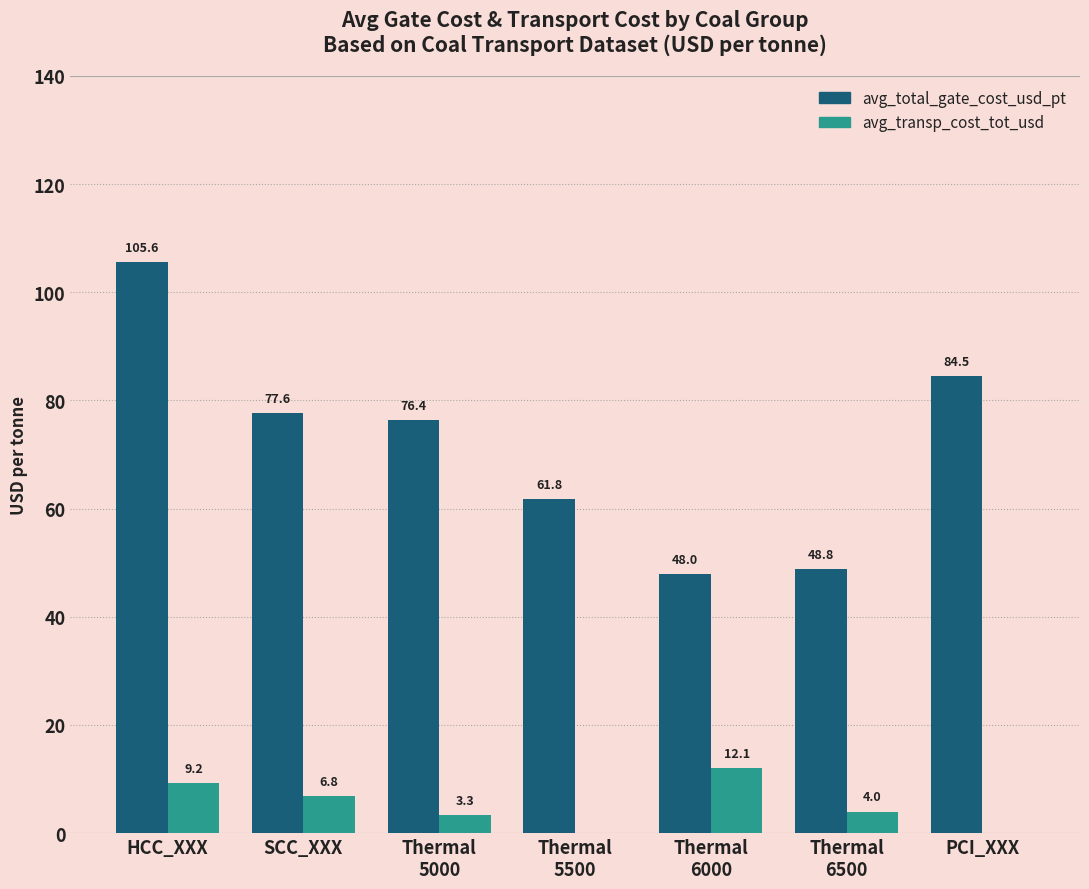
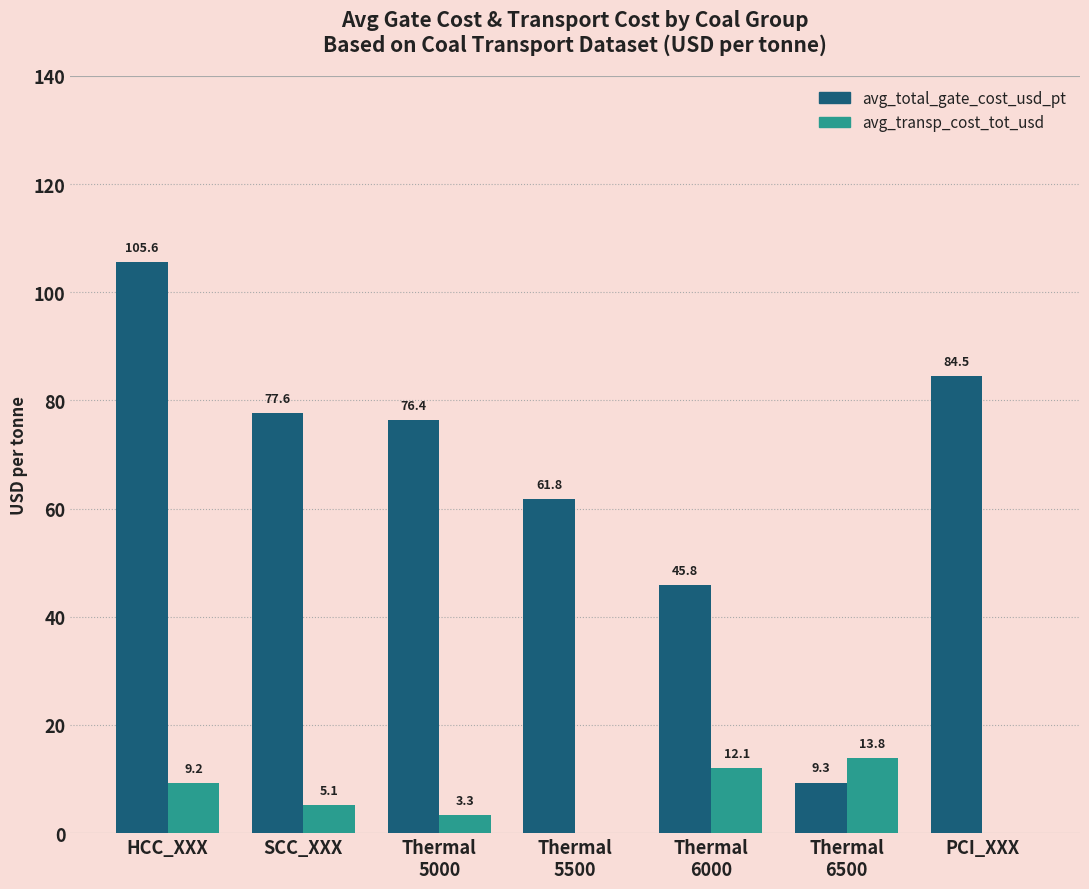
avg_transp_cost_tot_usd, SCC_XXX: 6.8 -> 5.1
avg_total_gate_cost_usd_pt, Thermal 6000: 48.0 -> 45.8
avg_total_gate_cost_usd_pt, Thermal 6500: 48.8 -> 9.3
avg_transp_cost_tot_usd, Thermal 6500: 4.0 -> 13.8
